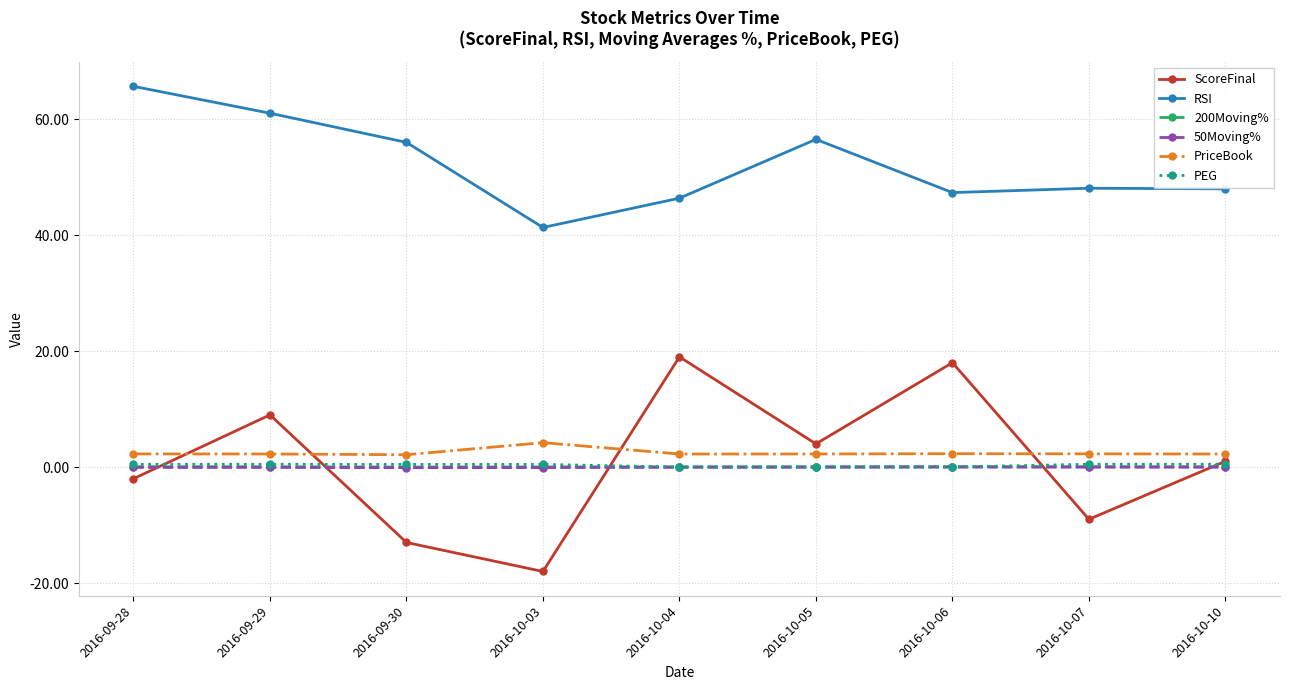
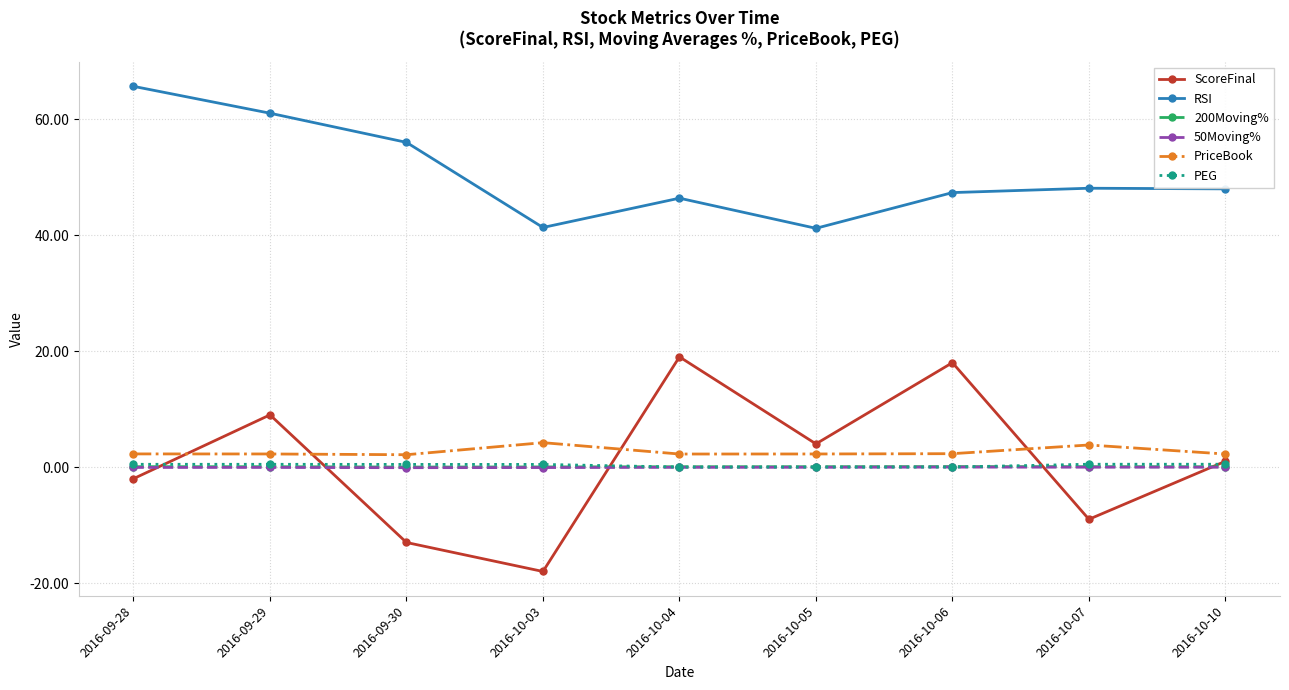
RSI, 2016-10-05: 56 -> 41
PriceBook, 2016-10-07: 2 -> 4
